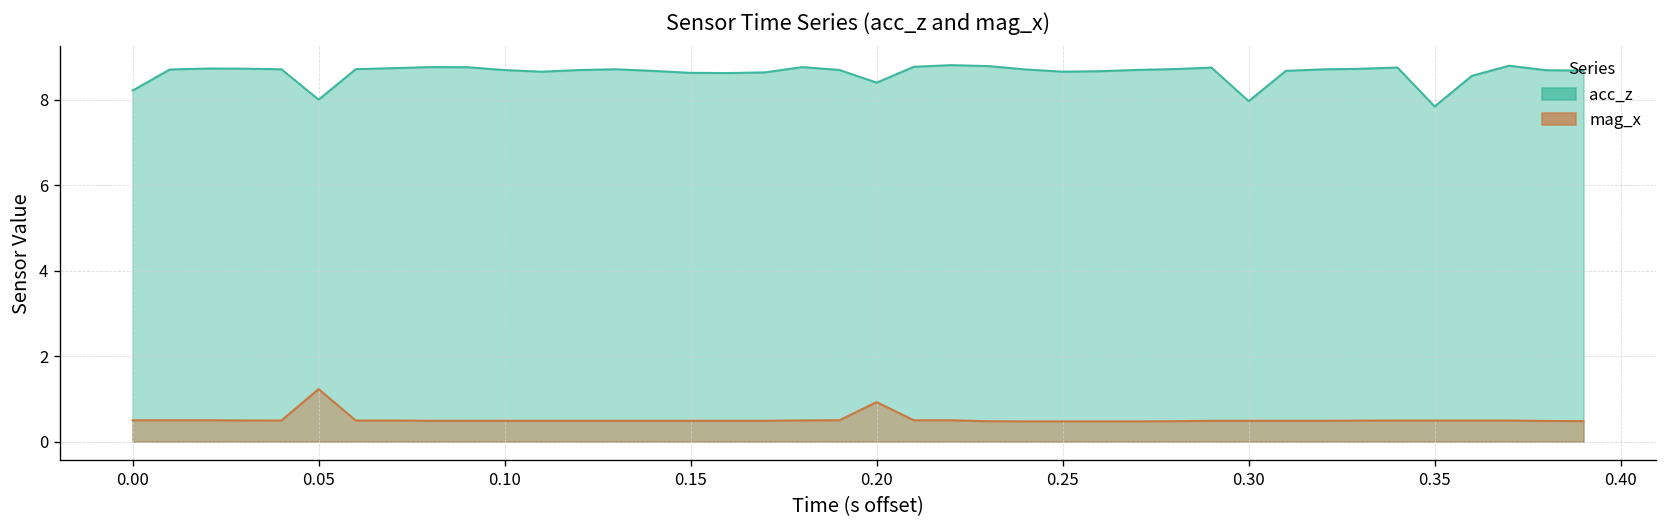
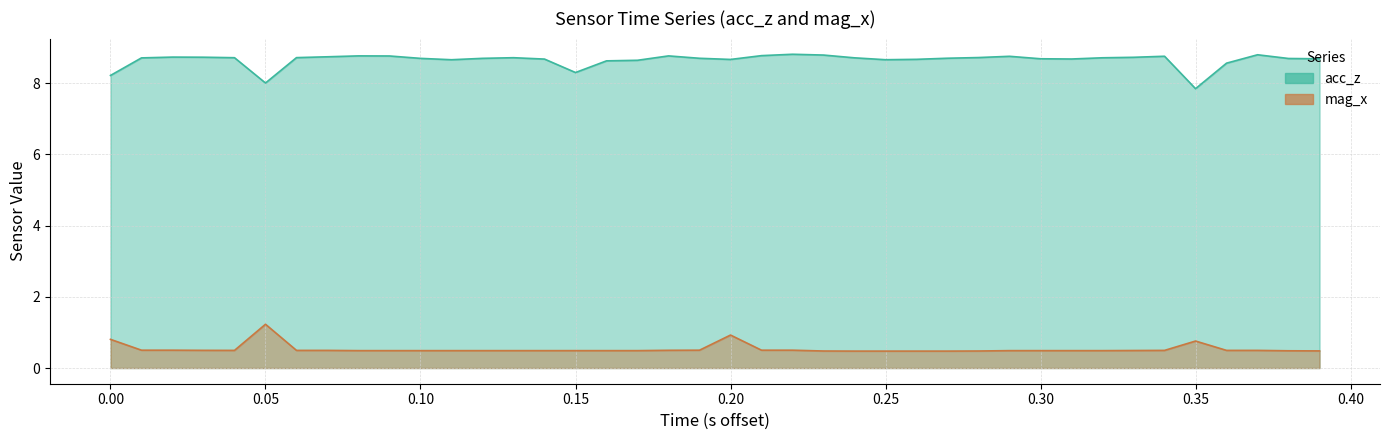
mag_x, 0.00: 0.5 -> 0.8
acc_z, 0.15: 8.6 -> 8.3
acc_z, 0.20: 8.4 -> 8.7
acc_z, 0.30: 8.0 -> 8.7
mag_x, 0.35: 0.5 -> 0.8
